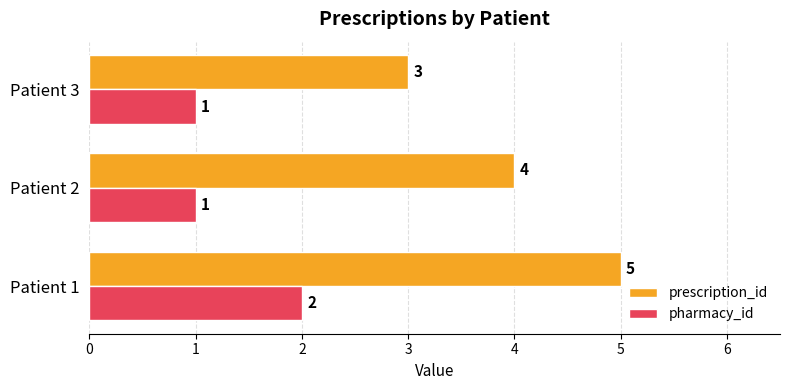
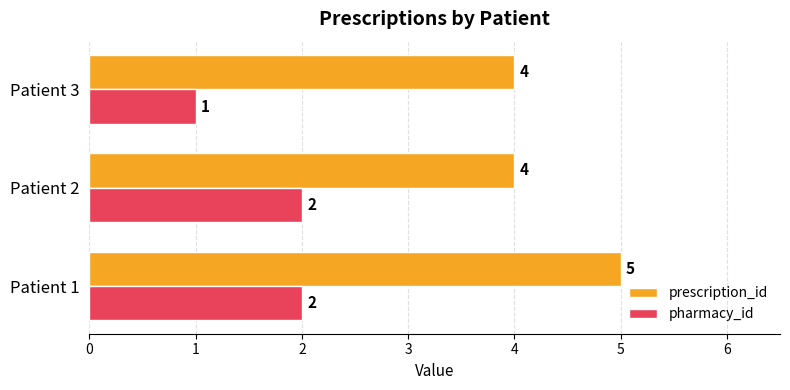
prescription_id, Patient 3: 3 -> 4
pharmacy_id, Patient 2: 1 -> 2
